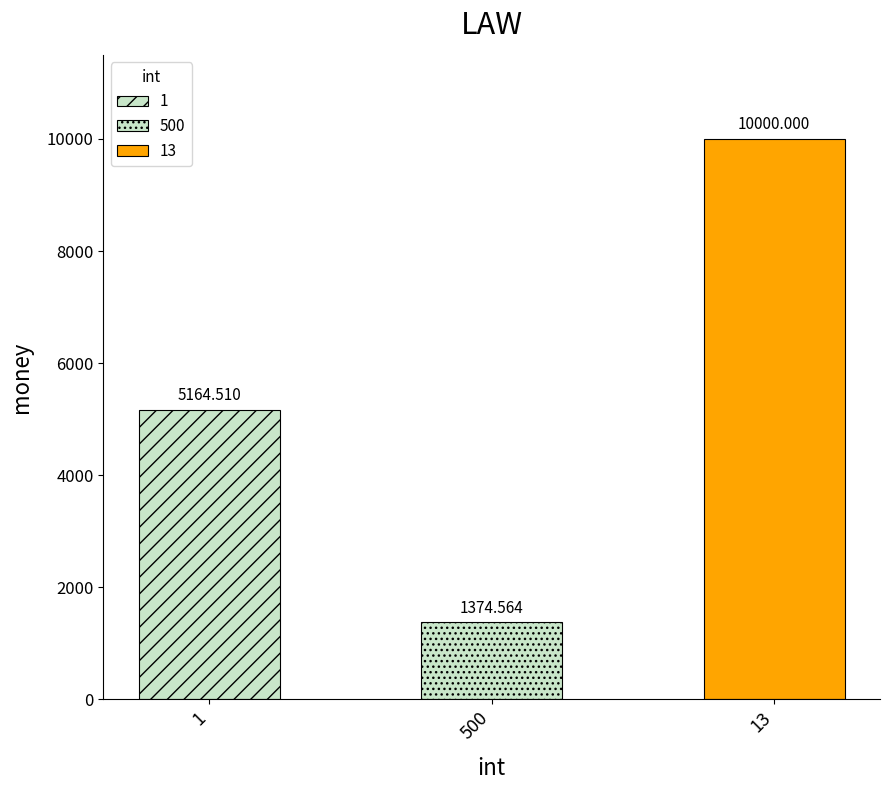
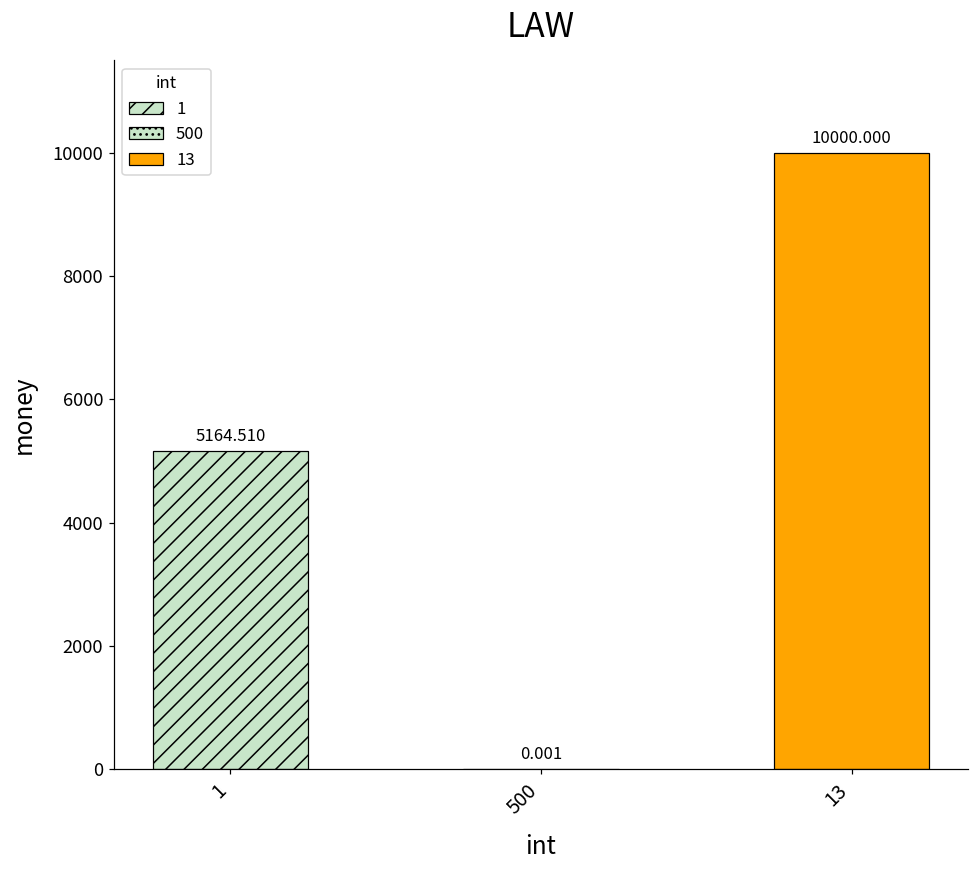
500: 1374.564 -> 0.001
